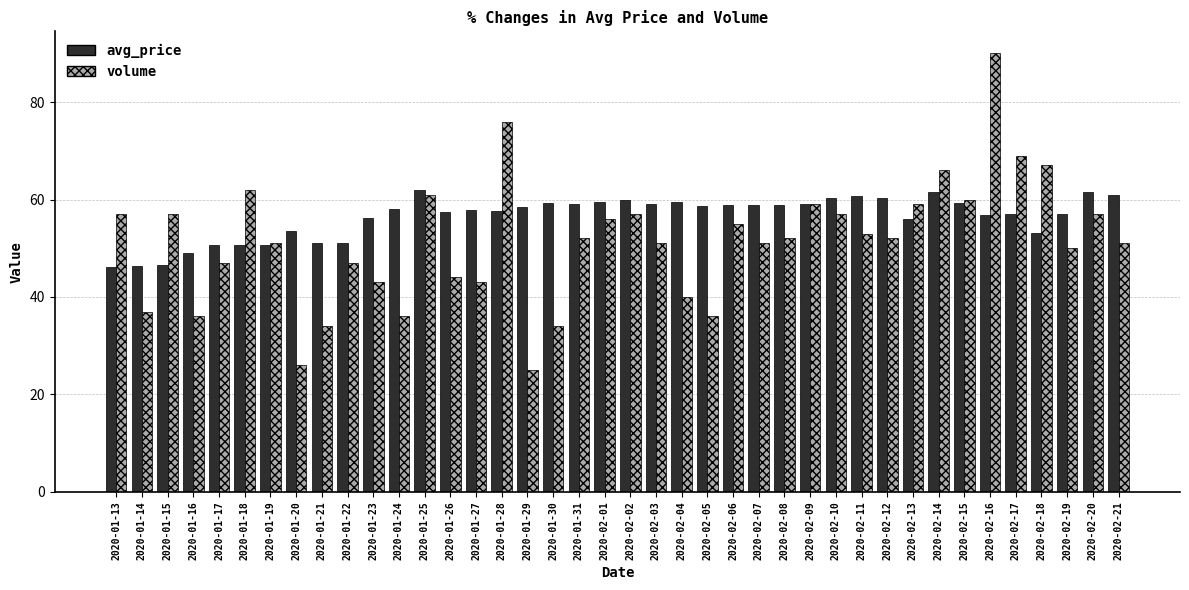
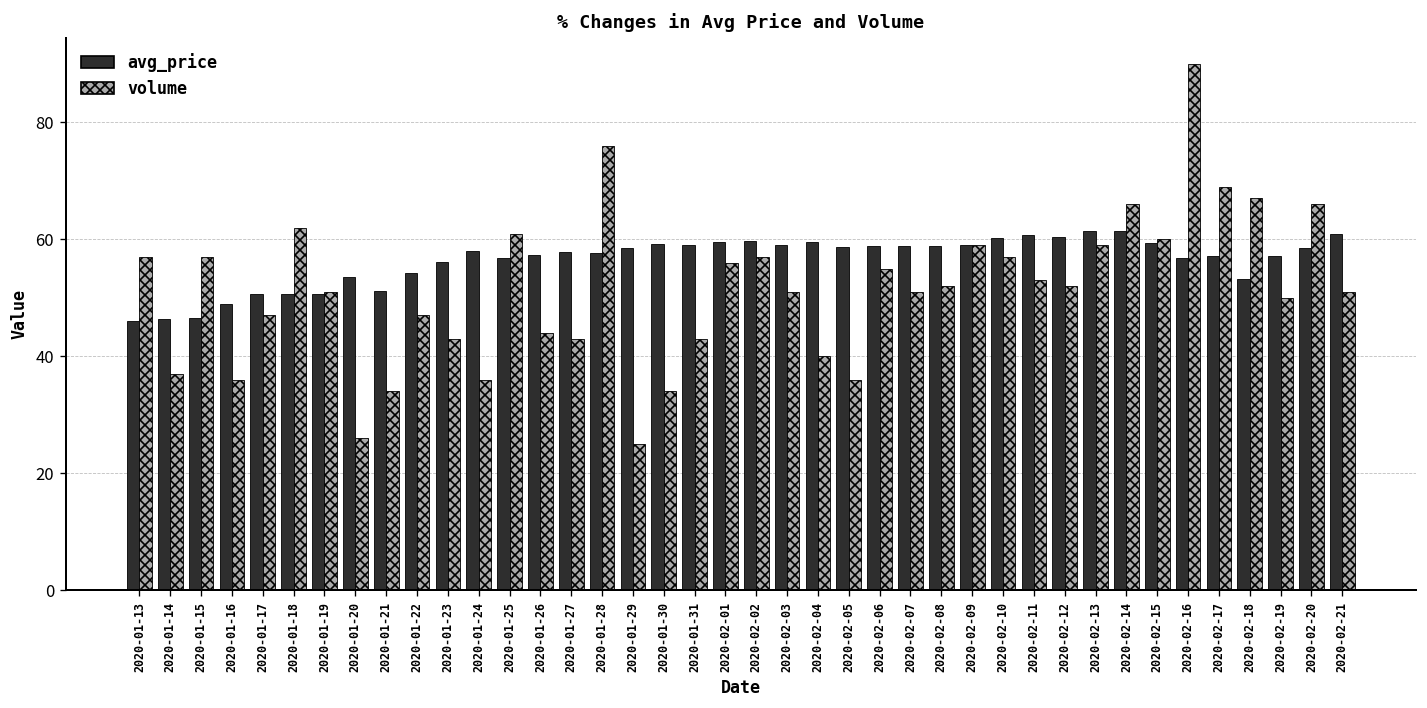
avg_price, 2020-01-22: 51 -> 54
avg_price, 2020-01-25: 62 -> 57
volume, 2020-01-31: 52 -> 43
avg_price, 2020-02-13: 56 -> 62
avg_price, 2020-02-20: 62 -> 59
volume, 2020-02-20: 57 -> 66
